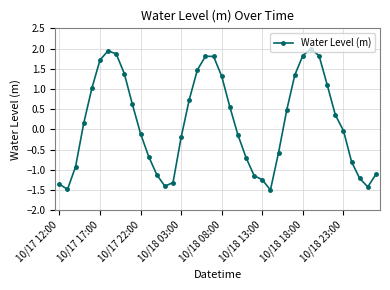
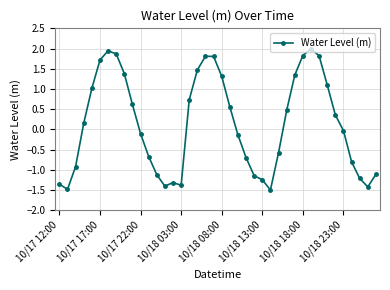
10/18 03:00: -0.2 -> -1.4
